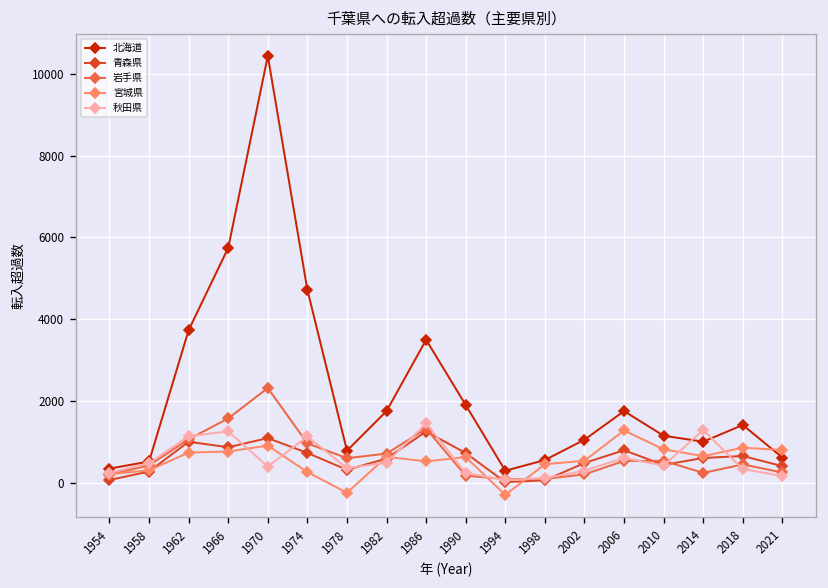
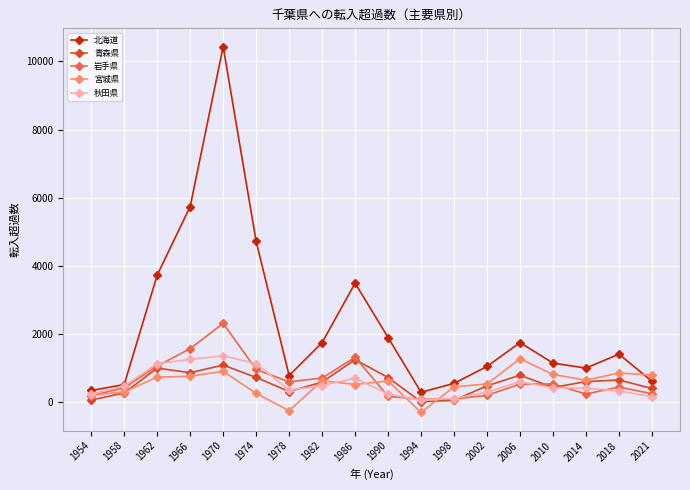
秋田県, 1970: 400 -> 1400
秋田県, 1986: 1400 -> 700
秋田県, 2014: 1300 -> 400
